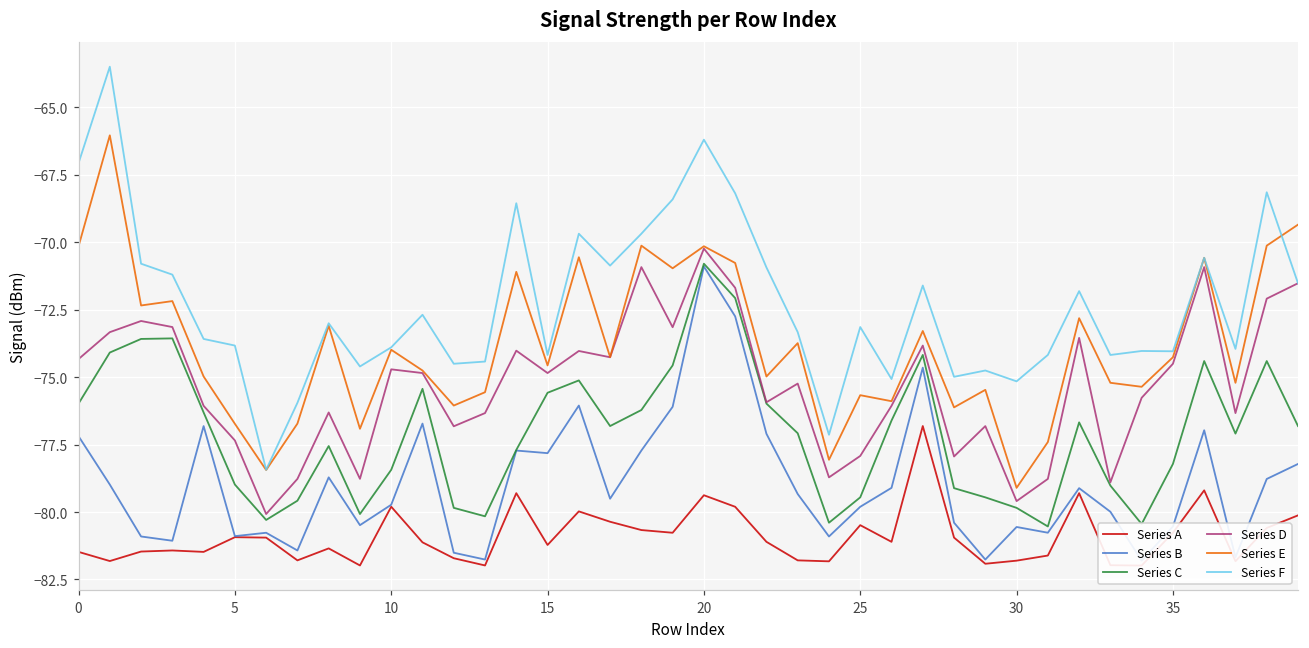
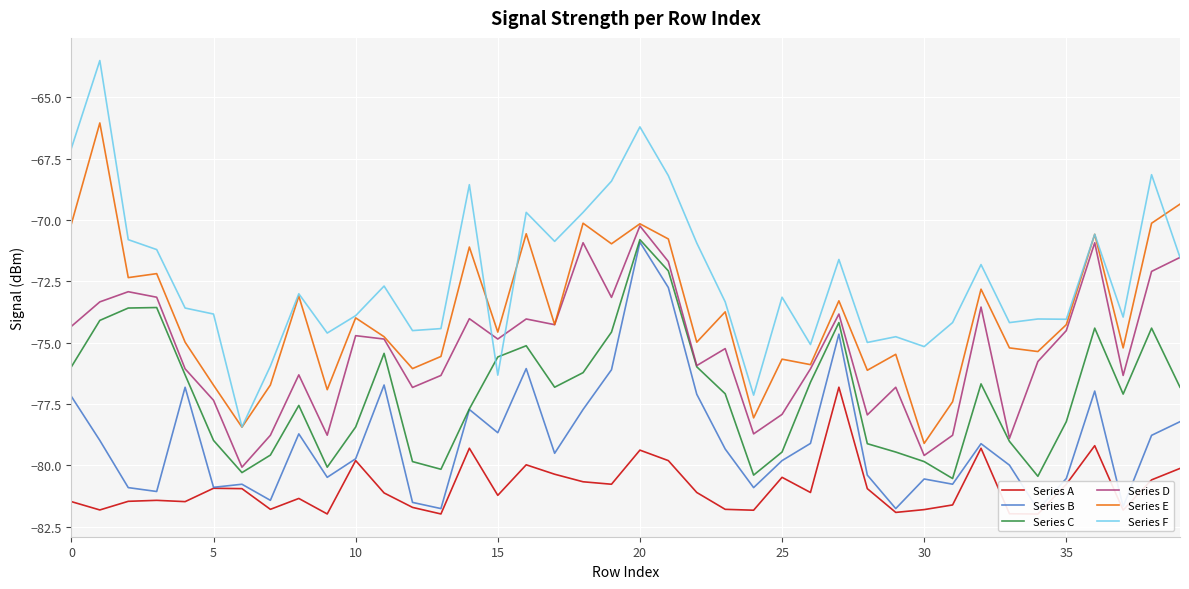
Series B, 15: -77.8 -> -78.7
Series F, 15: -74.2 -> -76.3
